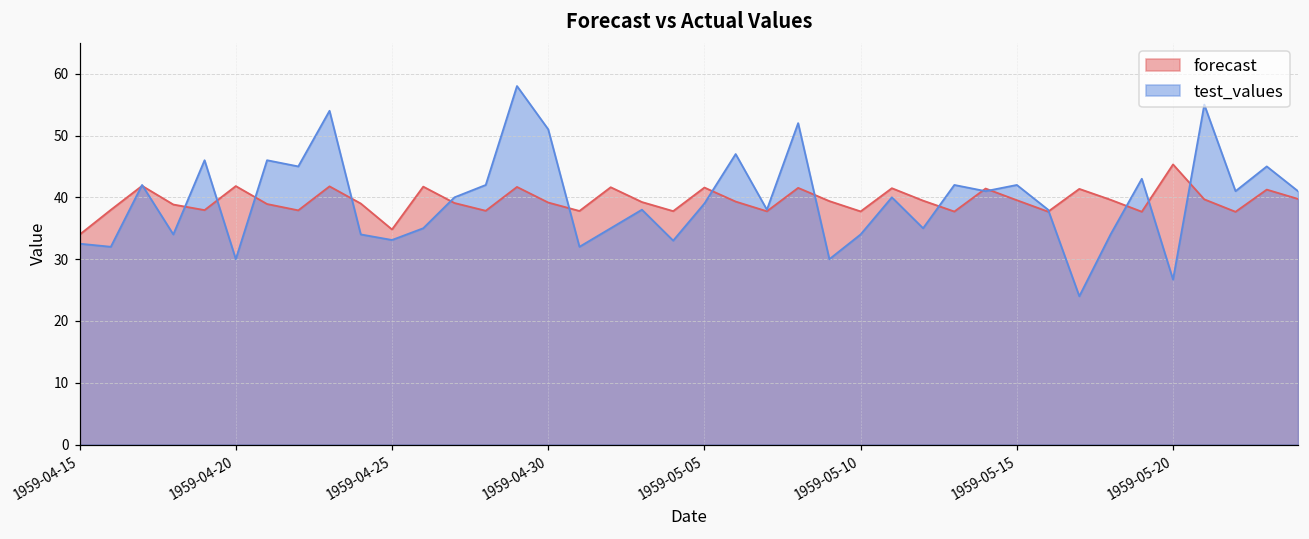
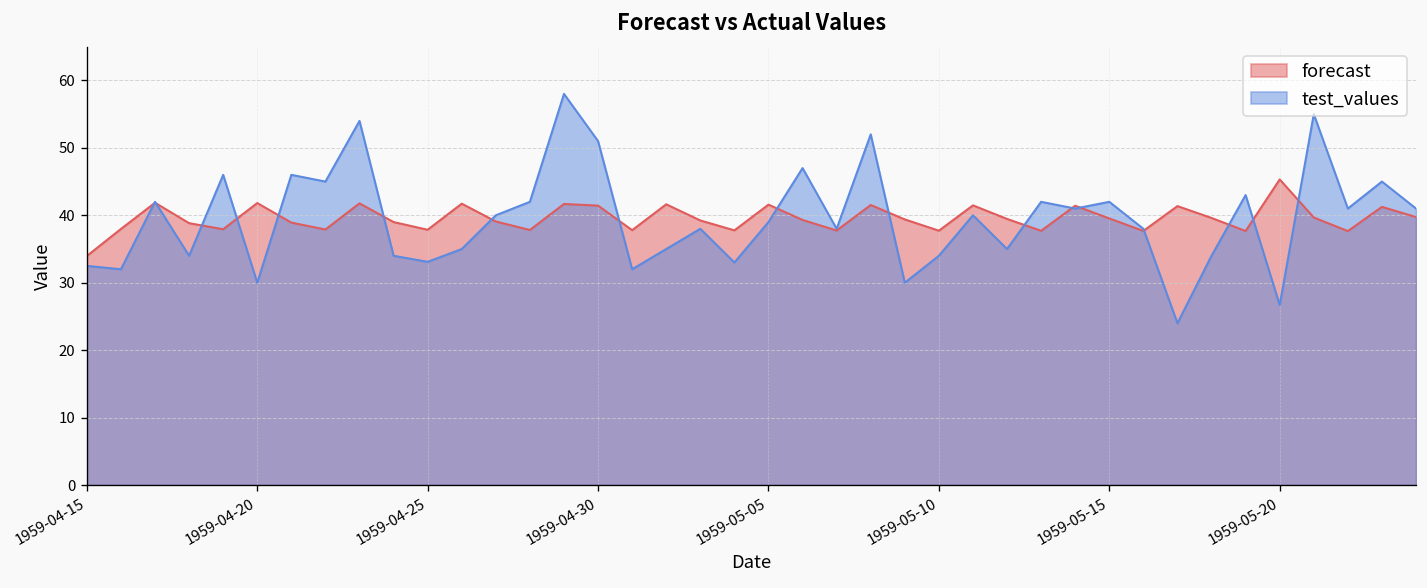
forecast, 1959-04-25: 35 -> 38
forecast, 1959-04-30: 39 -> 41
